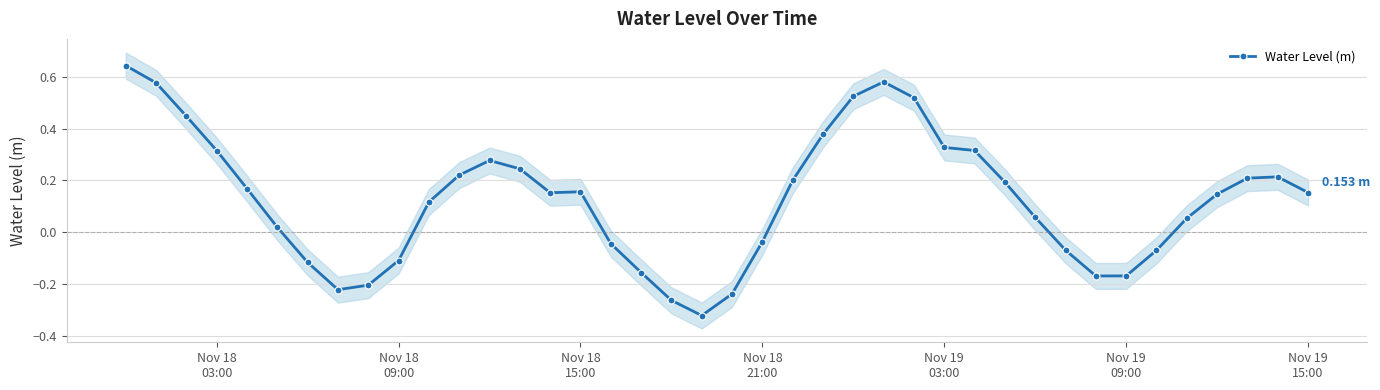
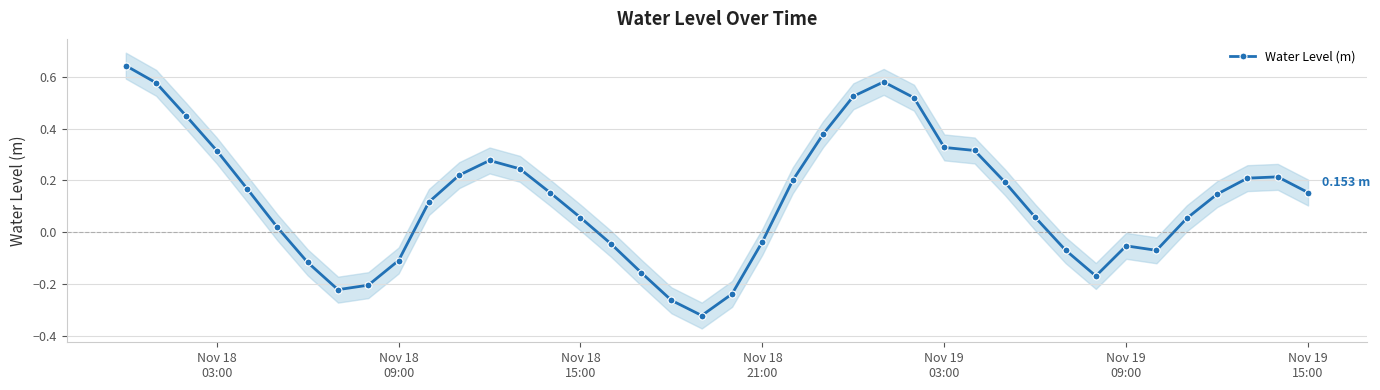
Water Level (m), Nov 18 15:00: 0.16 -> 0.06
Water Level (m), Nov 19 09:00: -0.17 -> -0.05
